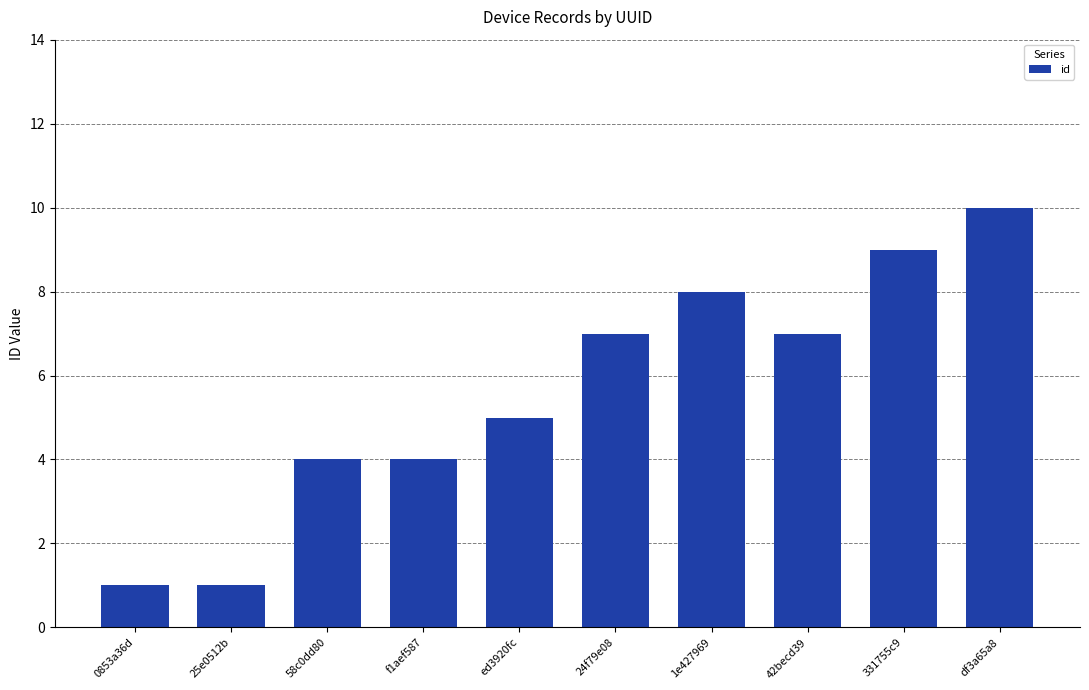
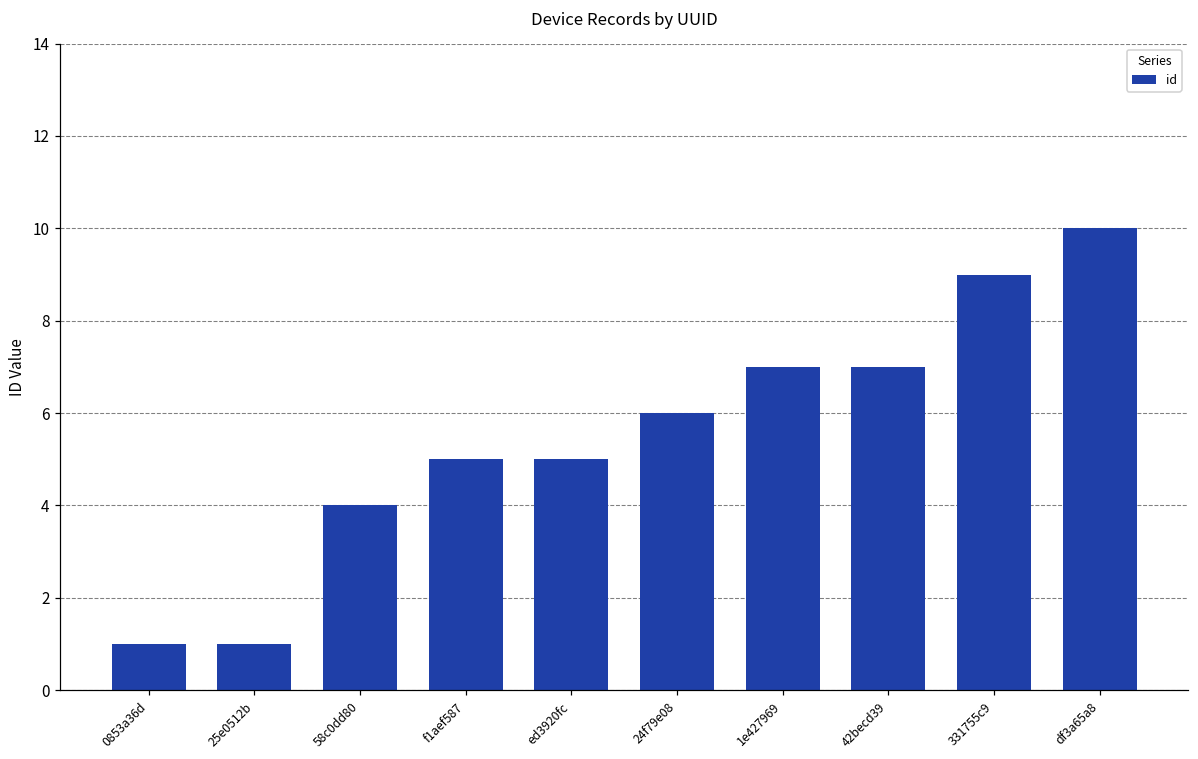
f1aef587: 4 -> 5
24f79e08: 7 -> 6
1e427969: 8 -> 7
